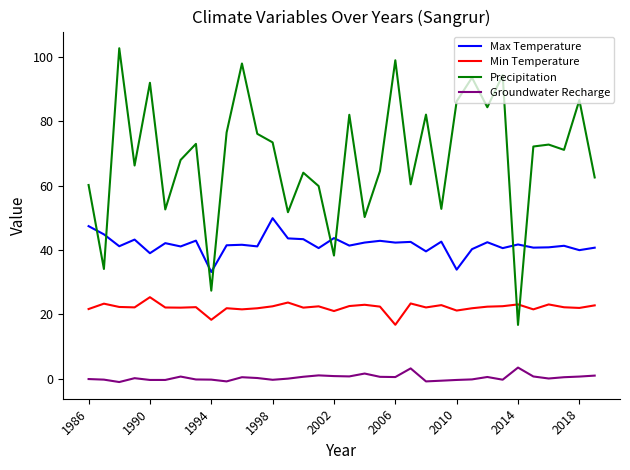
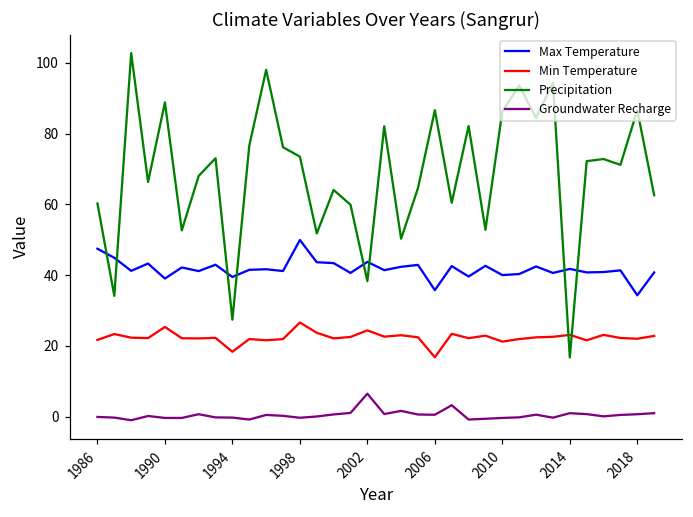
Precipitation, 1990: 92 -> 89
Max Temperature, 1994: 33 -> 39
Min Temperature, 1998: 23 -> 27
Min Temperature, 2002: 21 -> 24
Groundwater Recharge, 2002: 1 -> 7
Max Temperature, 2006: 42 -> 36
Precipitation, 2006: 99 -> 87
Max Temperature, 2010: 34 -> 40
Groundwater Recharge, 2014: 4 -> 1
Max Temperature, 2018: 40 -> 34
